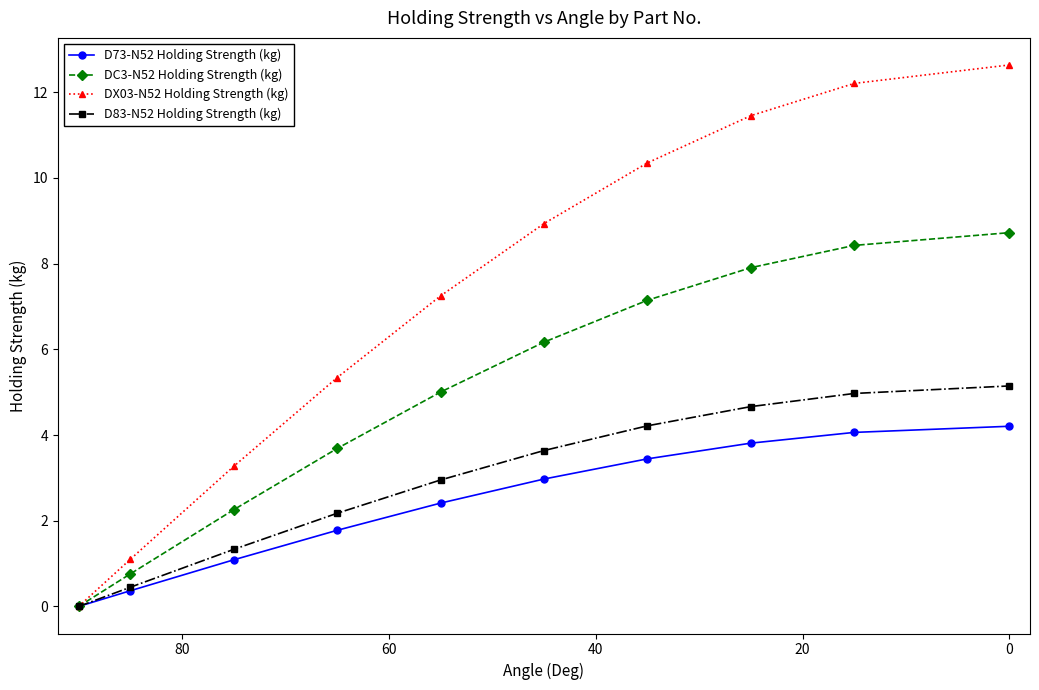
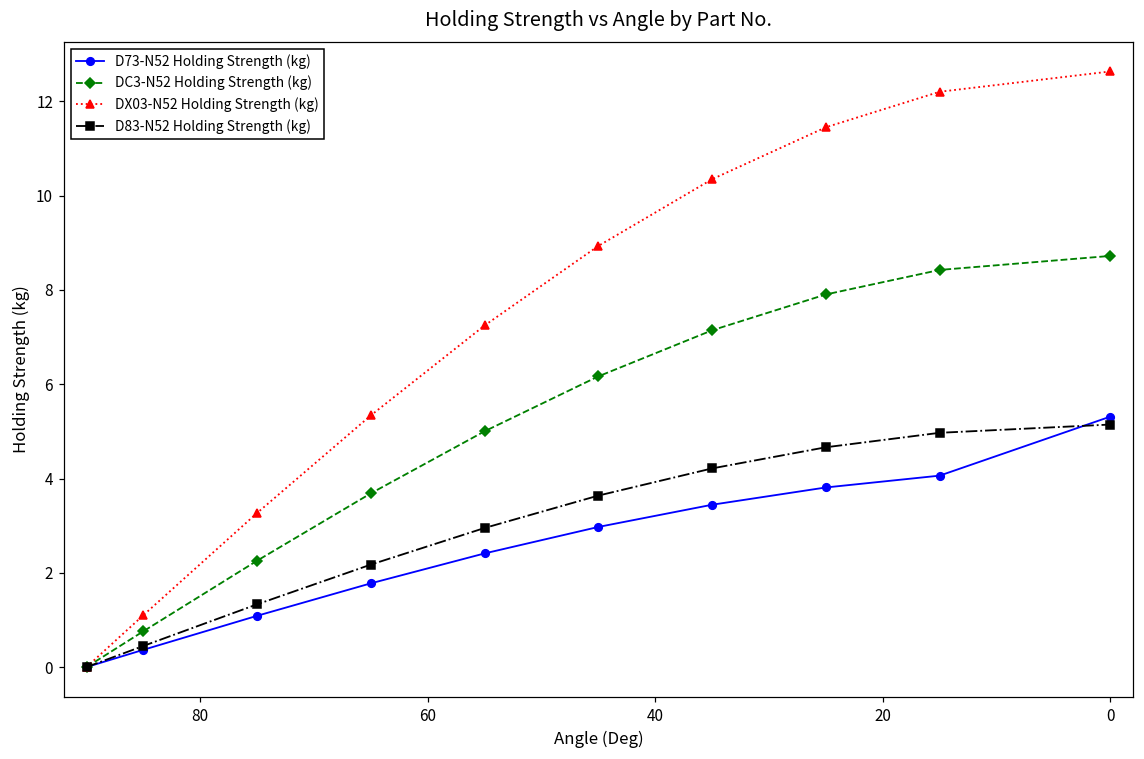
D73-N52 Holding Strength (kg), 0: 4.2 -> 5.3
